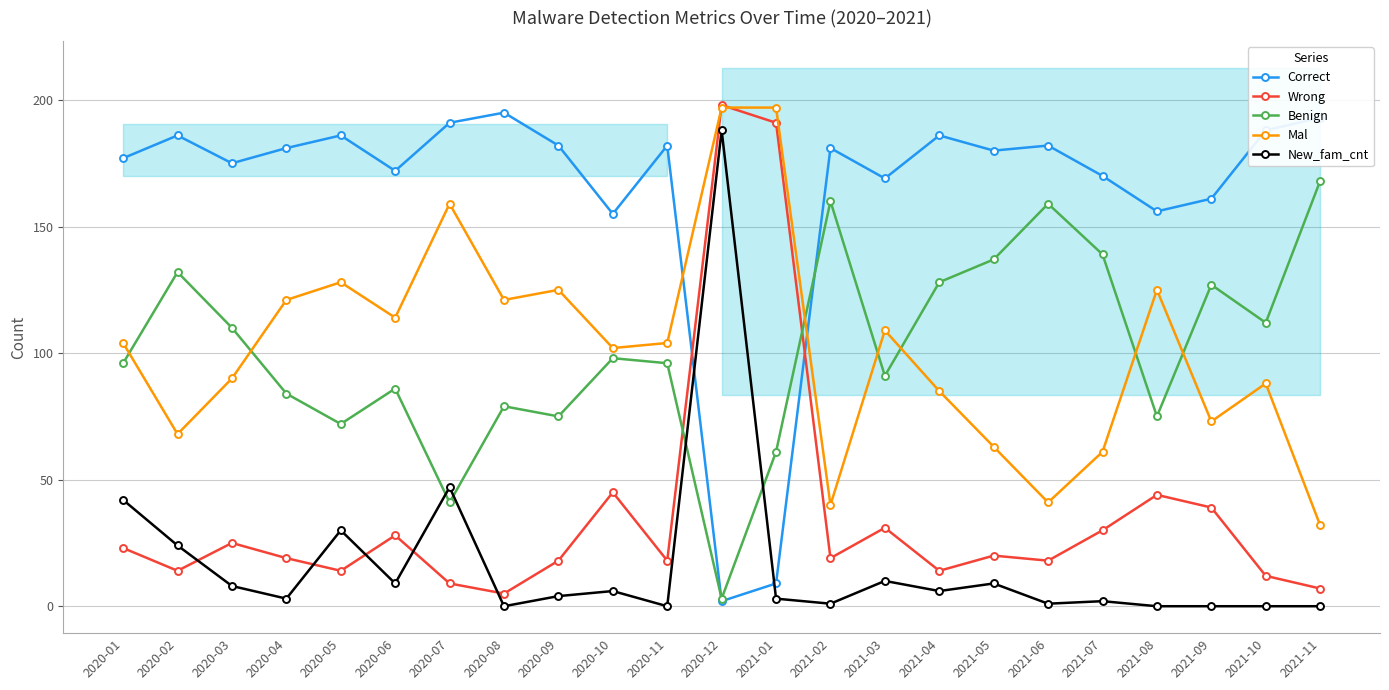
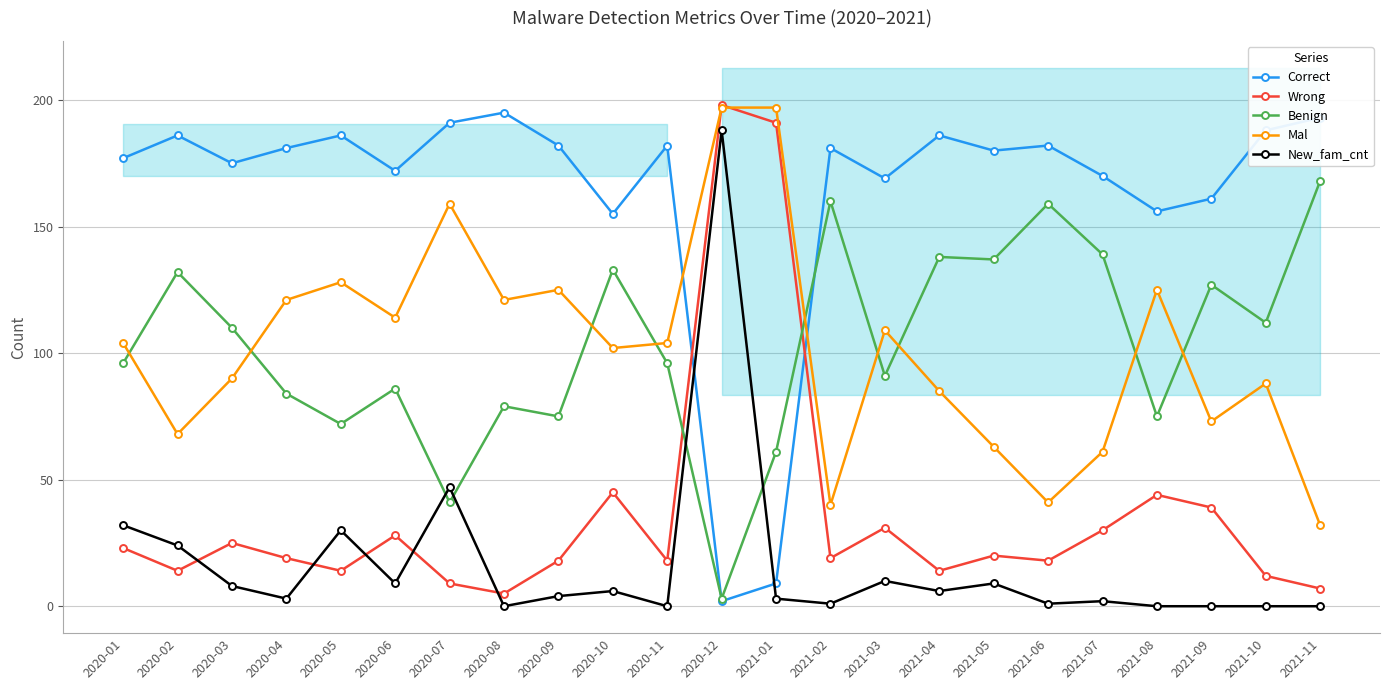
New_fam_cnt, 2020-01: 42 -> 32
Benign, 2020-10: 98 -> 133
Benign, 2021-04: 128 -> 138
